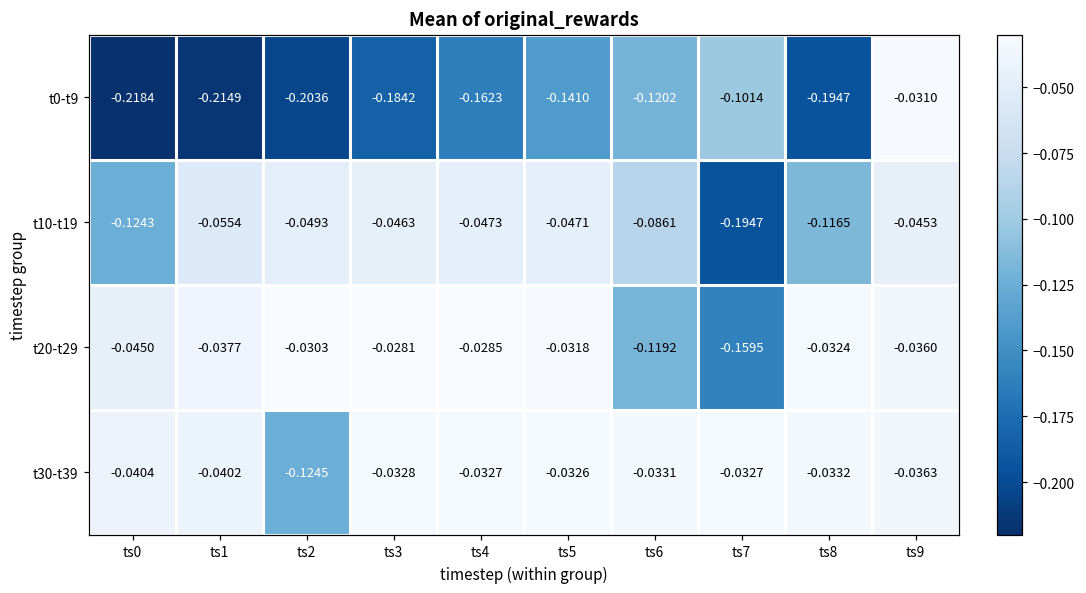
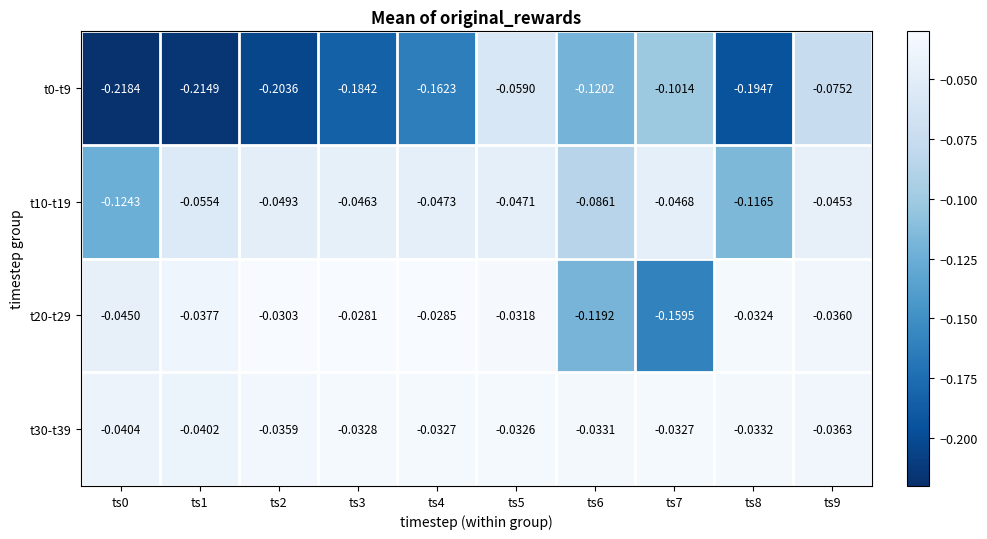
t0-t9, ts5: -0.1410 -> -0.0590
t0-t9, ts9: -0.0310 -> -0.0752
t10-t19, ts7: -0.1947 -> -0.0468
t30-t39, ts2: -0.1245 -> -0.0359
